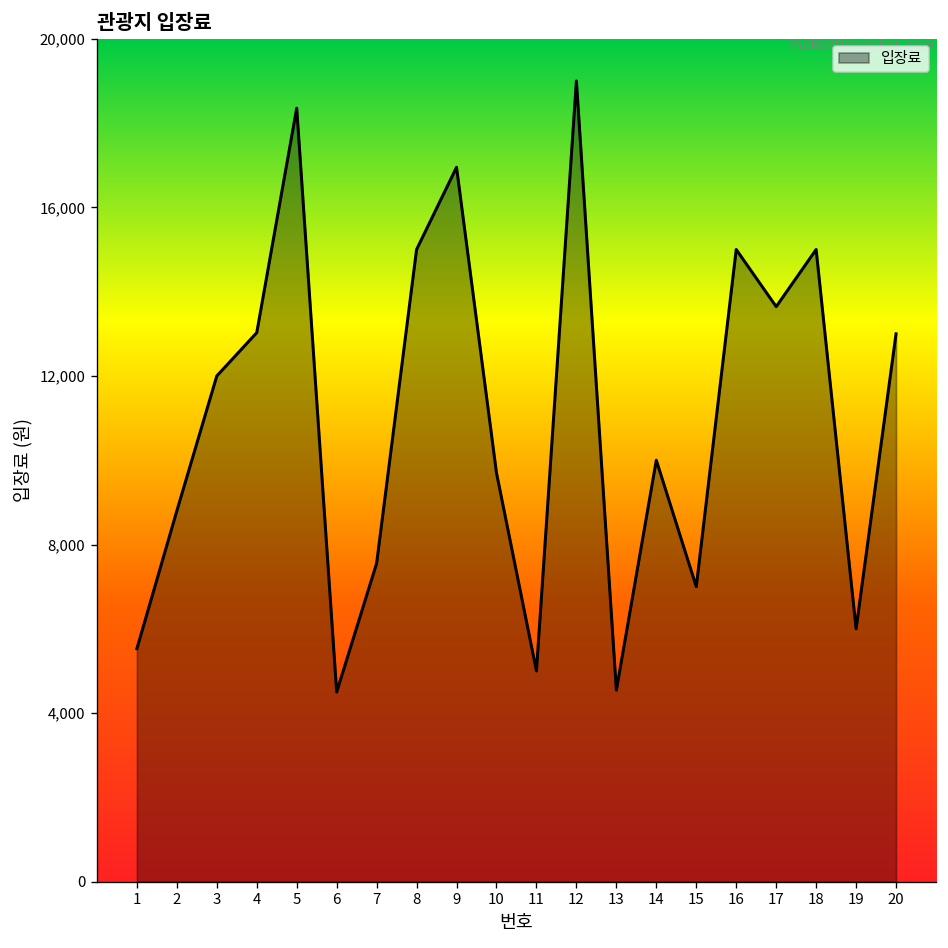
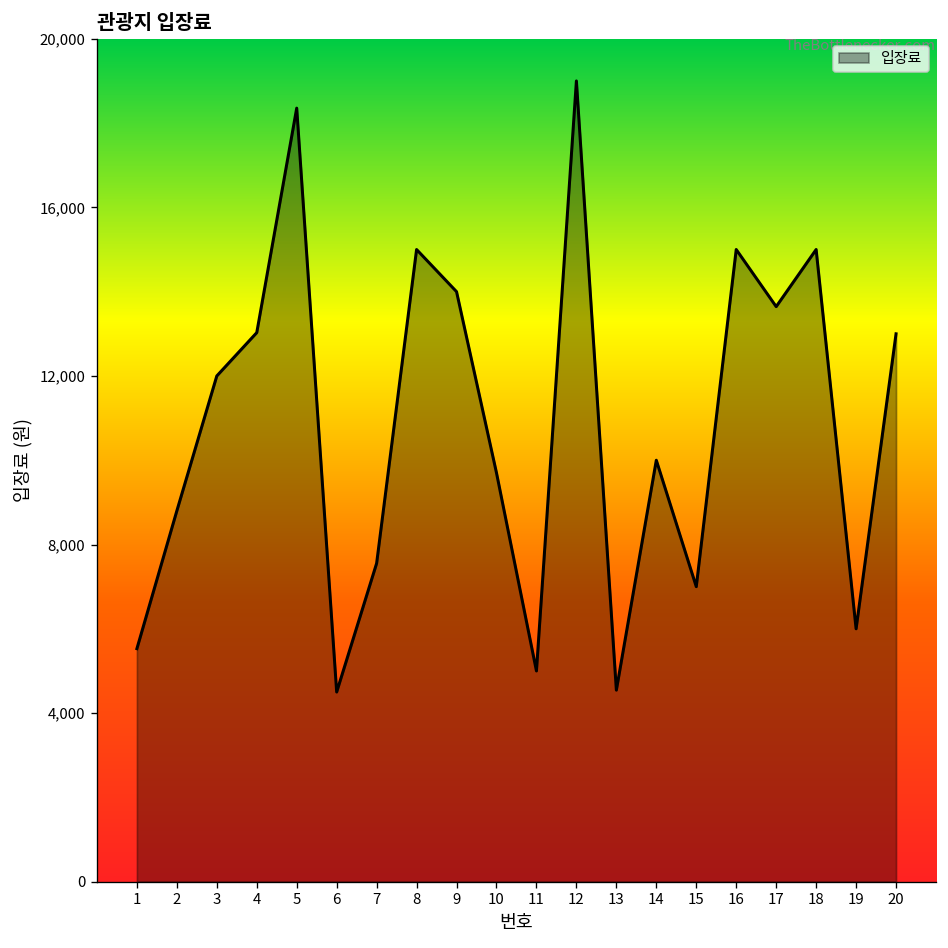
9: 17,000 -> 14,000
